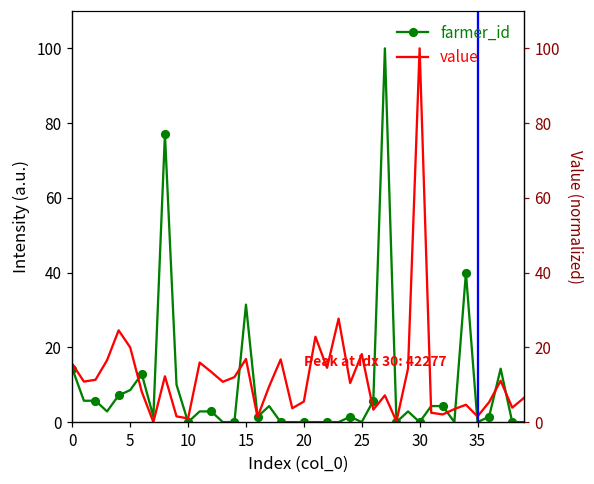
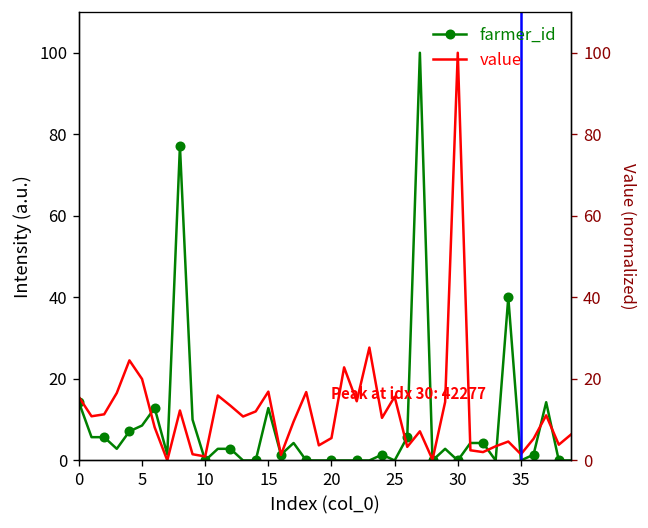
farmer_id, 15: 31 -> 13
value, 25: 18 -> 16
